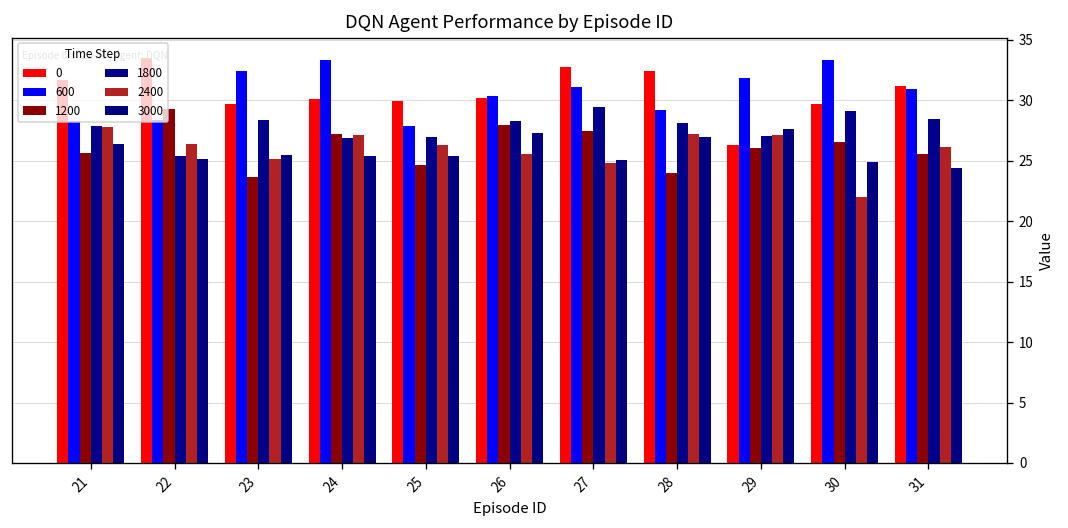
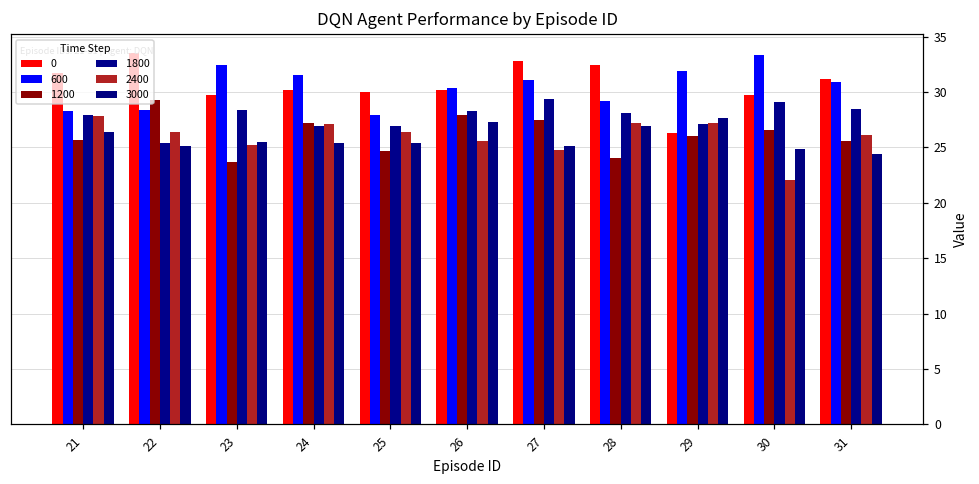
600, 24: 33.4 -> 31.5
